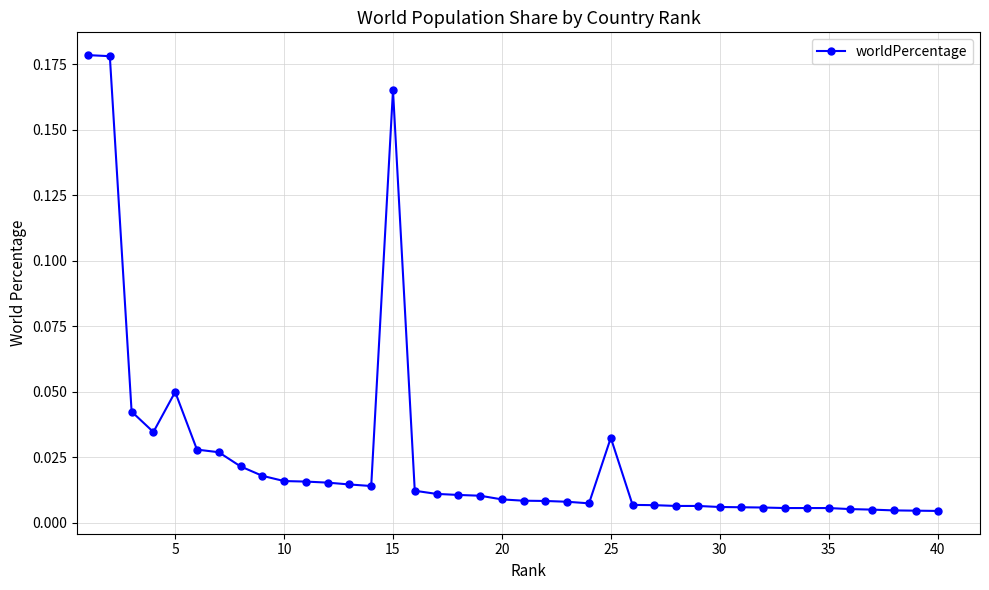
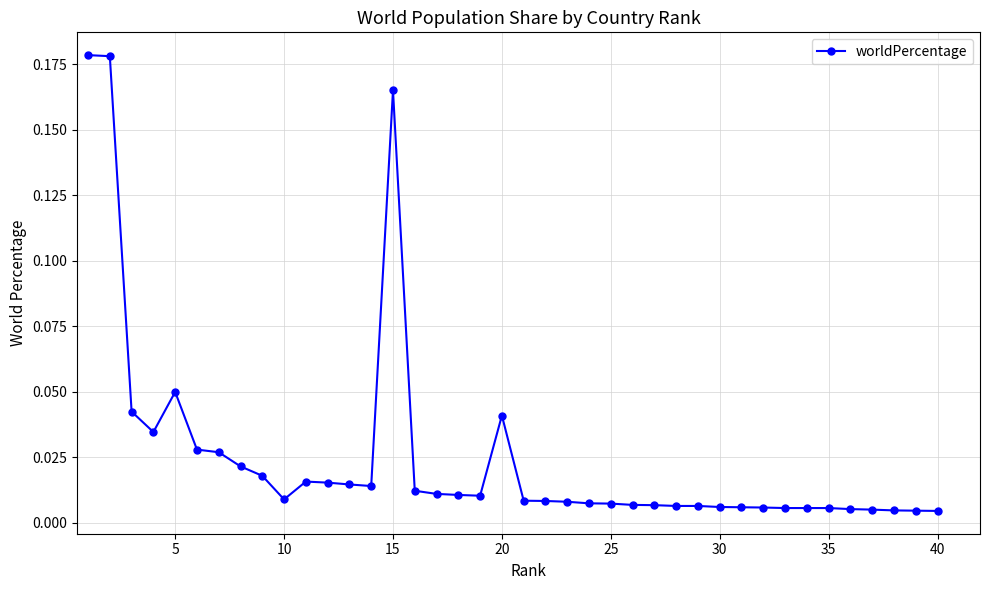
10: 0.016 -> 0.009
20: 0.009 -> 0.041
25: 0.033 -> 0.007
